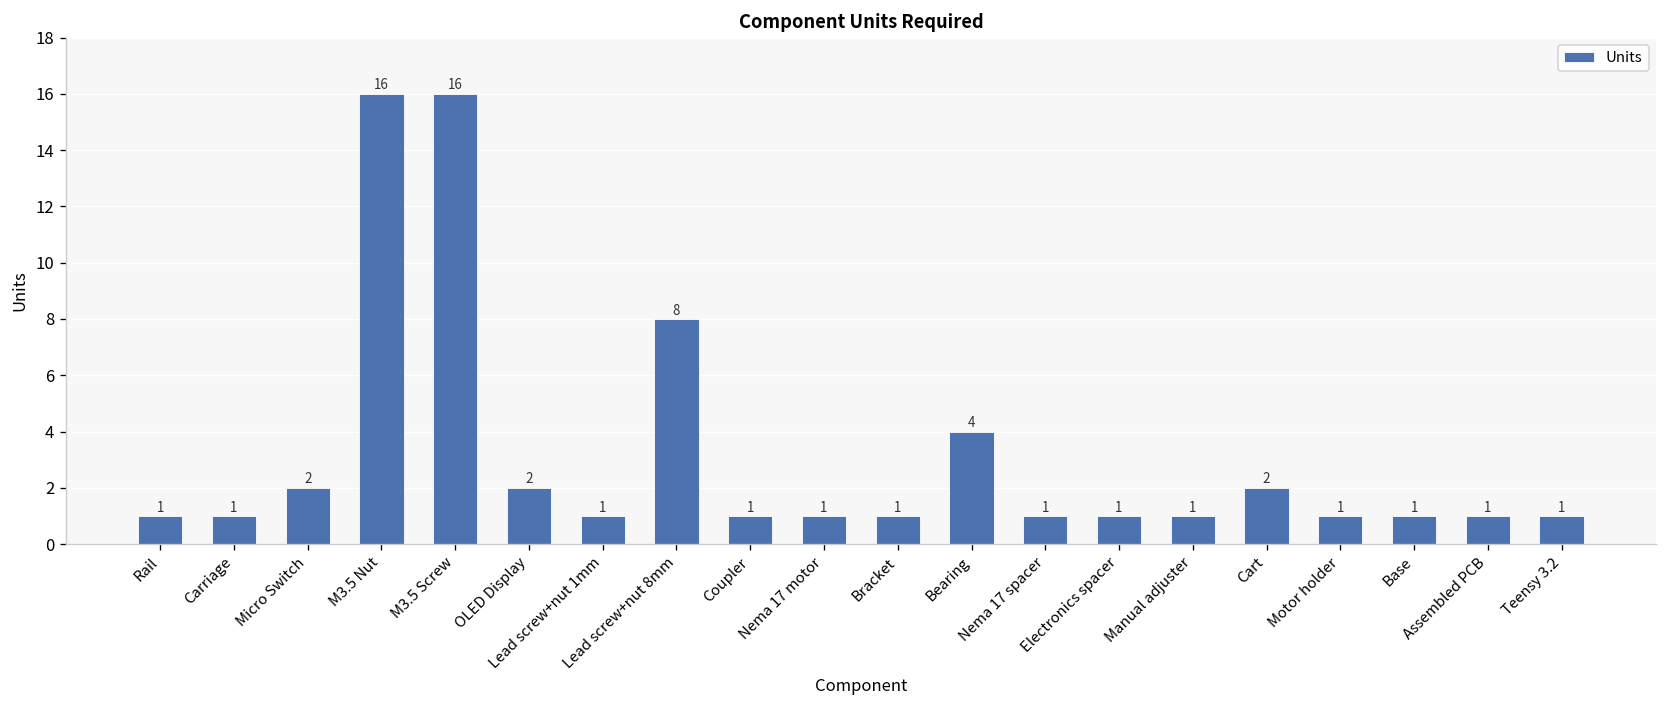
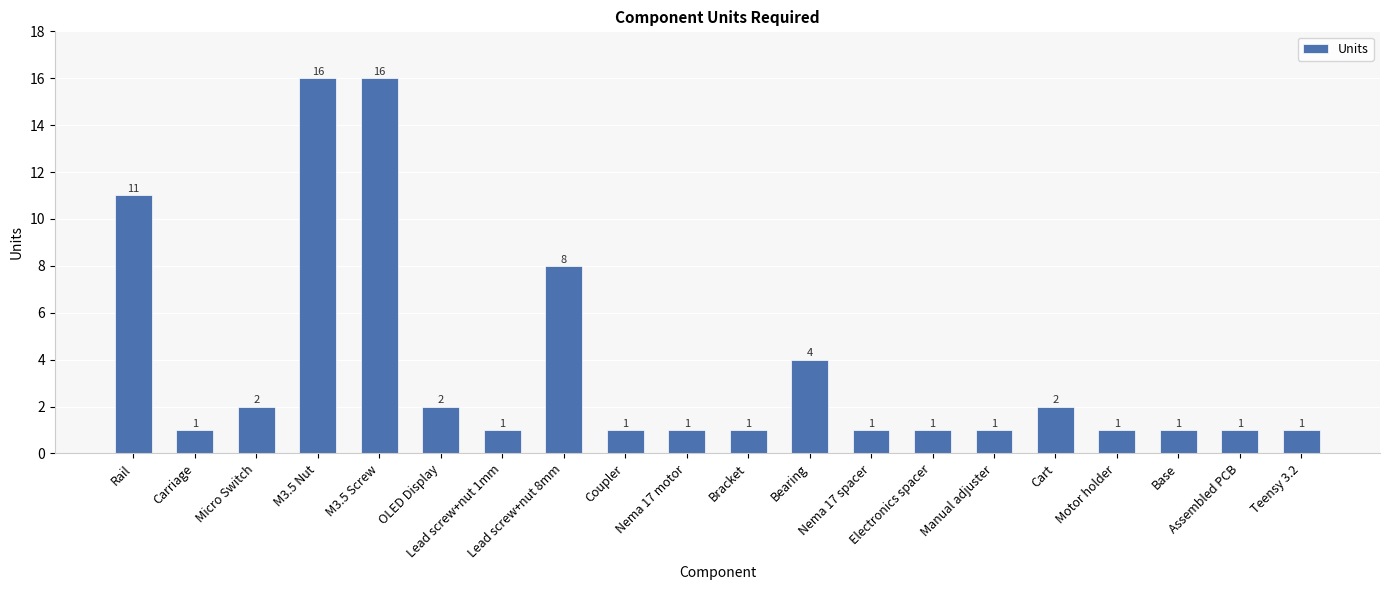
Rail: 1 -> 11
